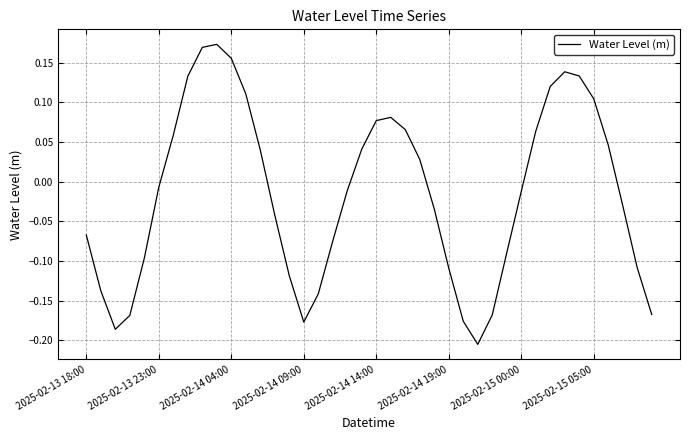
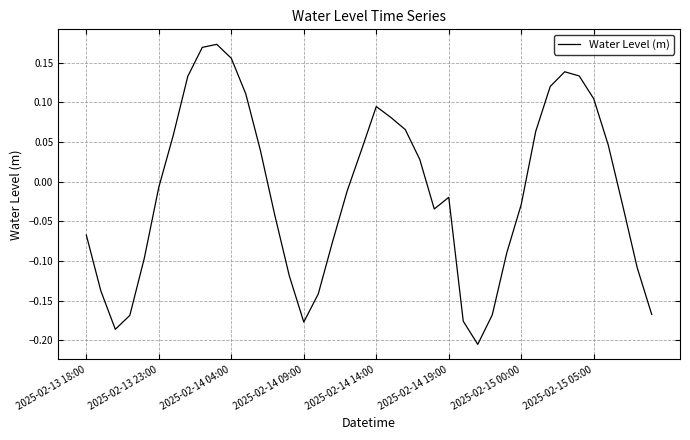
2025-02-14 14:00: 0.08 -> 0.09
2025-02-14 19:00: -0.11 -> -0.02
2025-02-15 00:00: -0.01 -> -0.03
